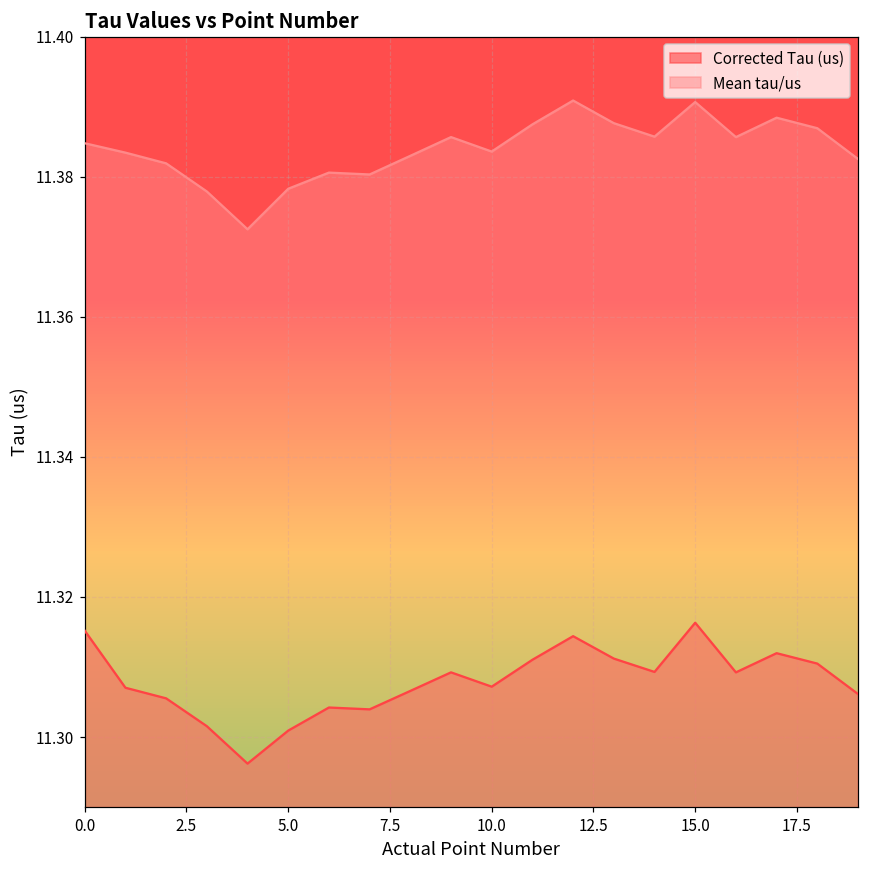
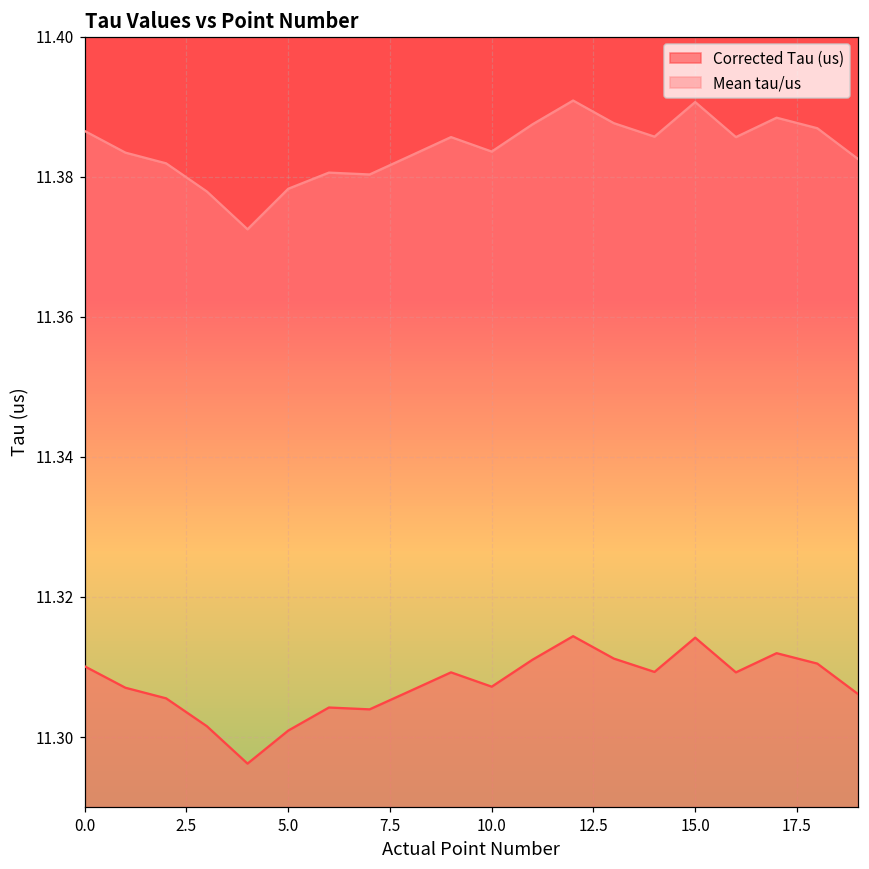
Corrected Tau (us), 0.0: 11.315 -> 11.310
Mean tau/us, 0.0: 11.385 -> 11.387
Corrected Tau (us), 15.0: 11.316 -> 11.314
